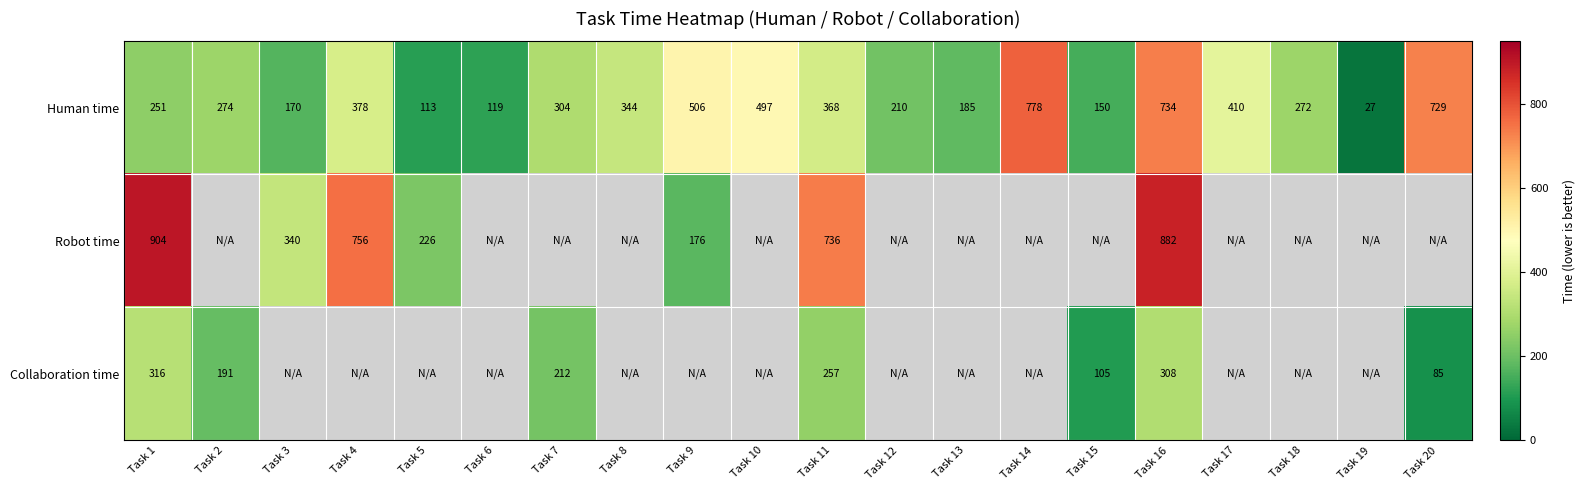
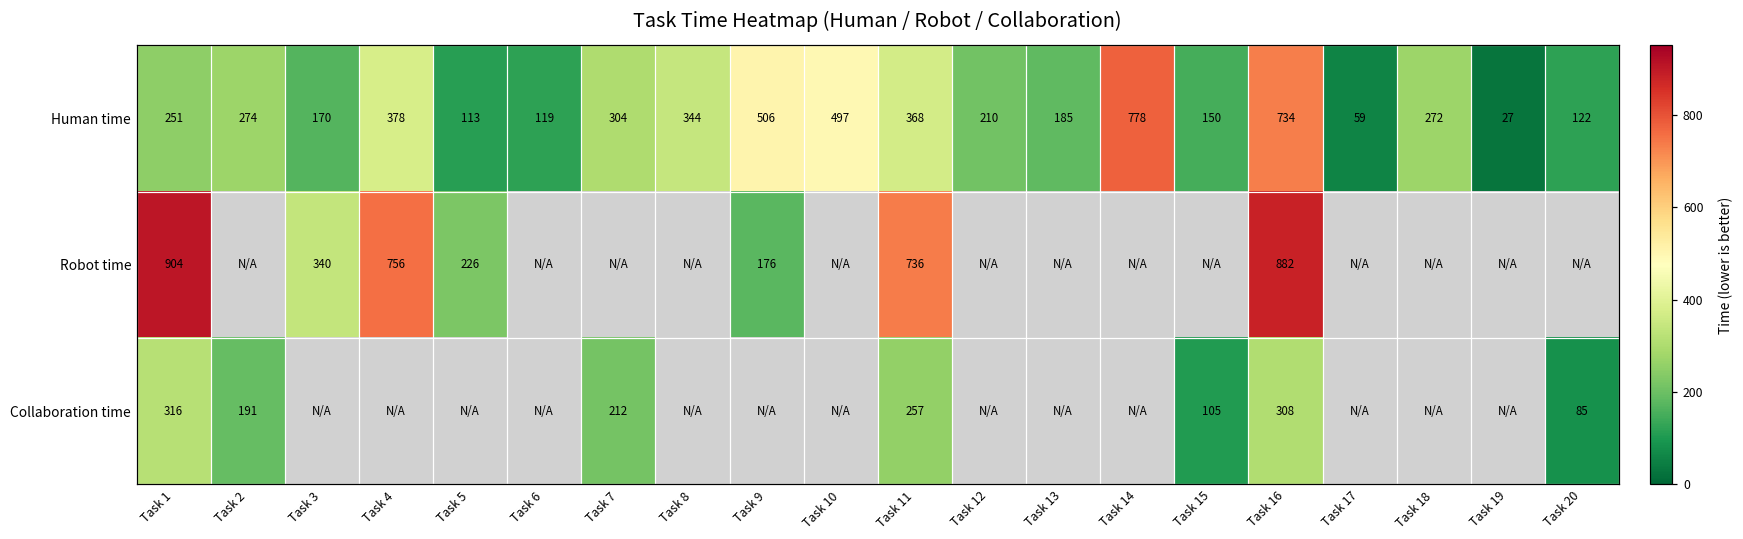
Human time, Task 17: 410 -> 59
Human time, Task 20: 729 -> 122
